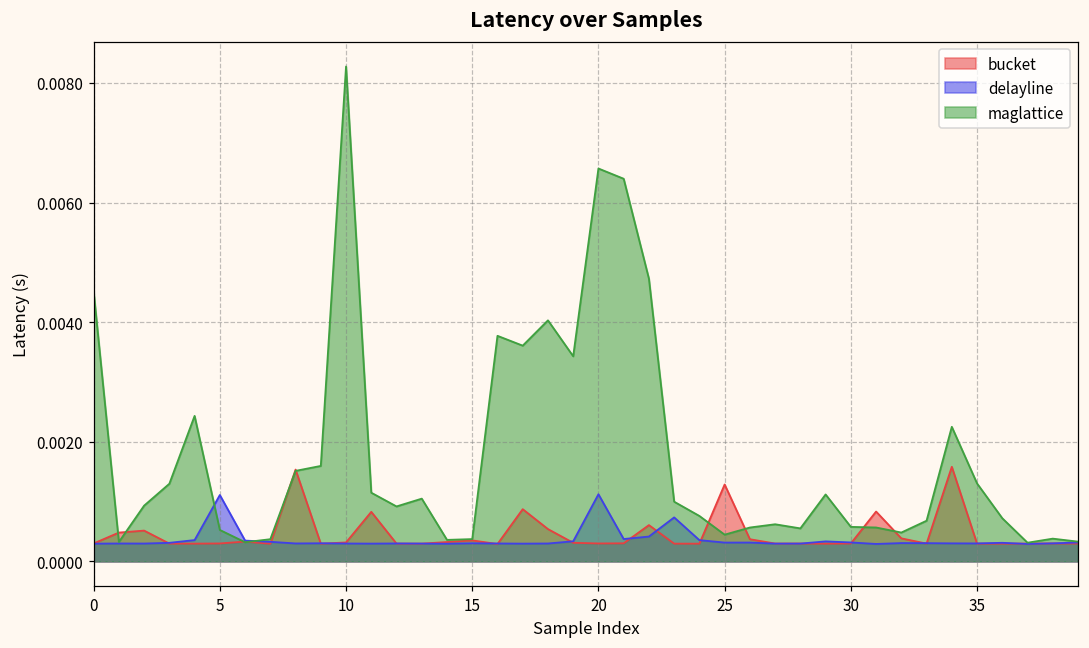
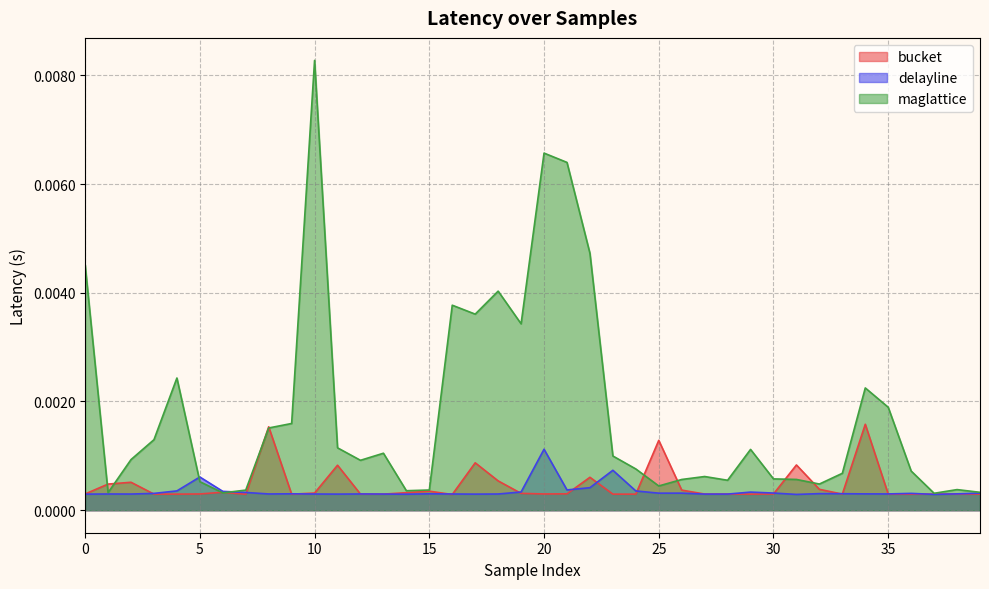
delayline, 5: 0.0011 -> 0.0006
maglattice, 35: 0.0013 -> 0.0019
